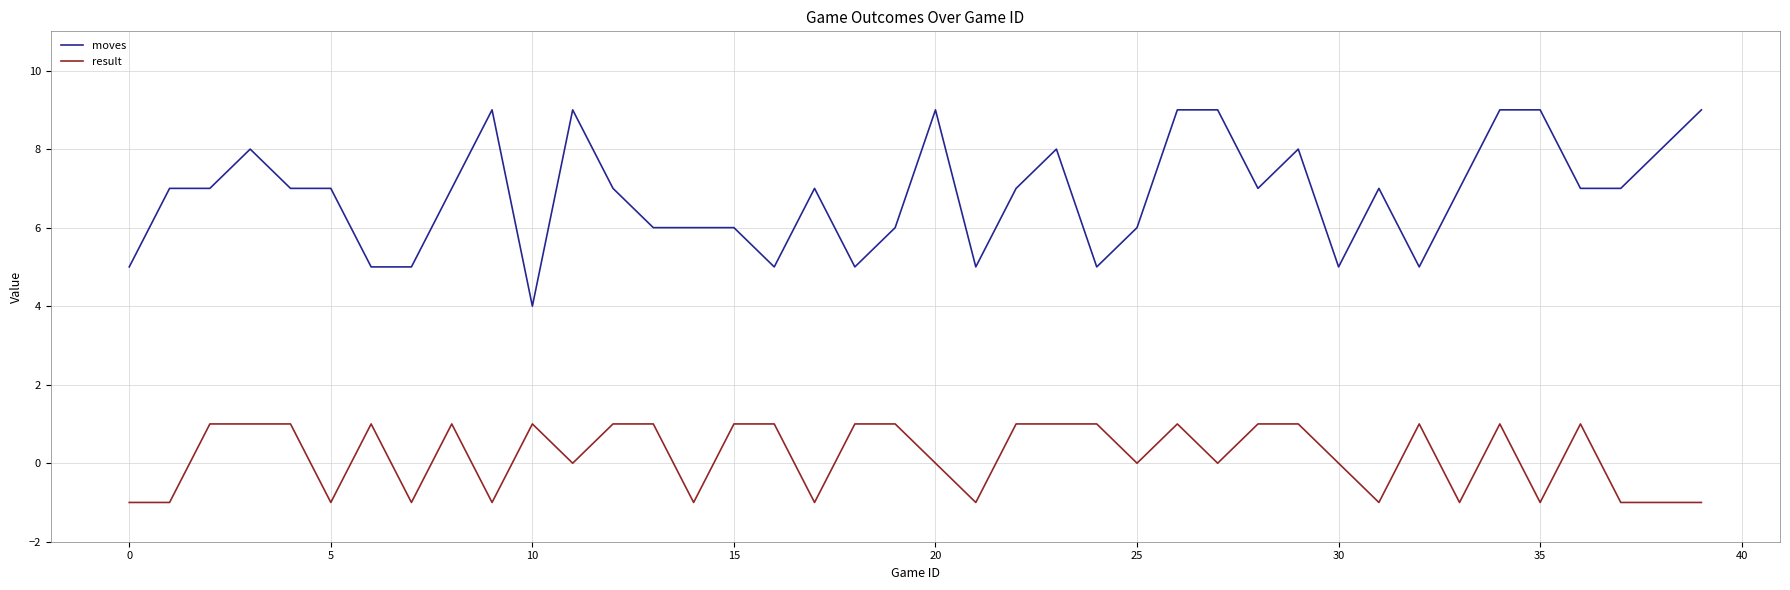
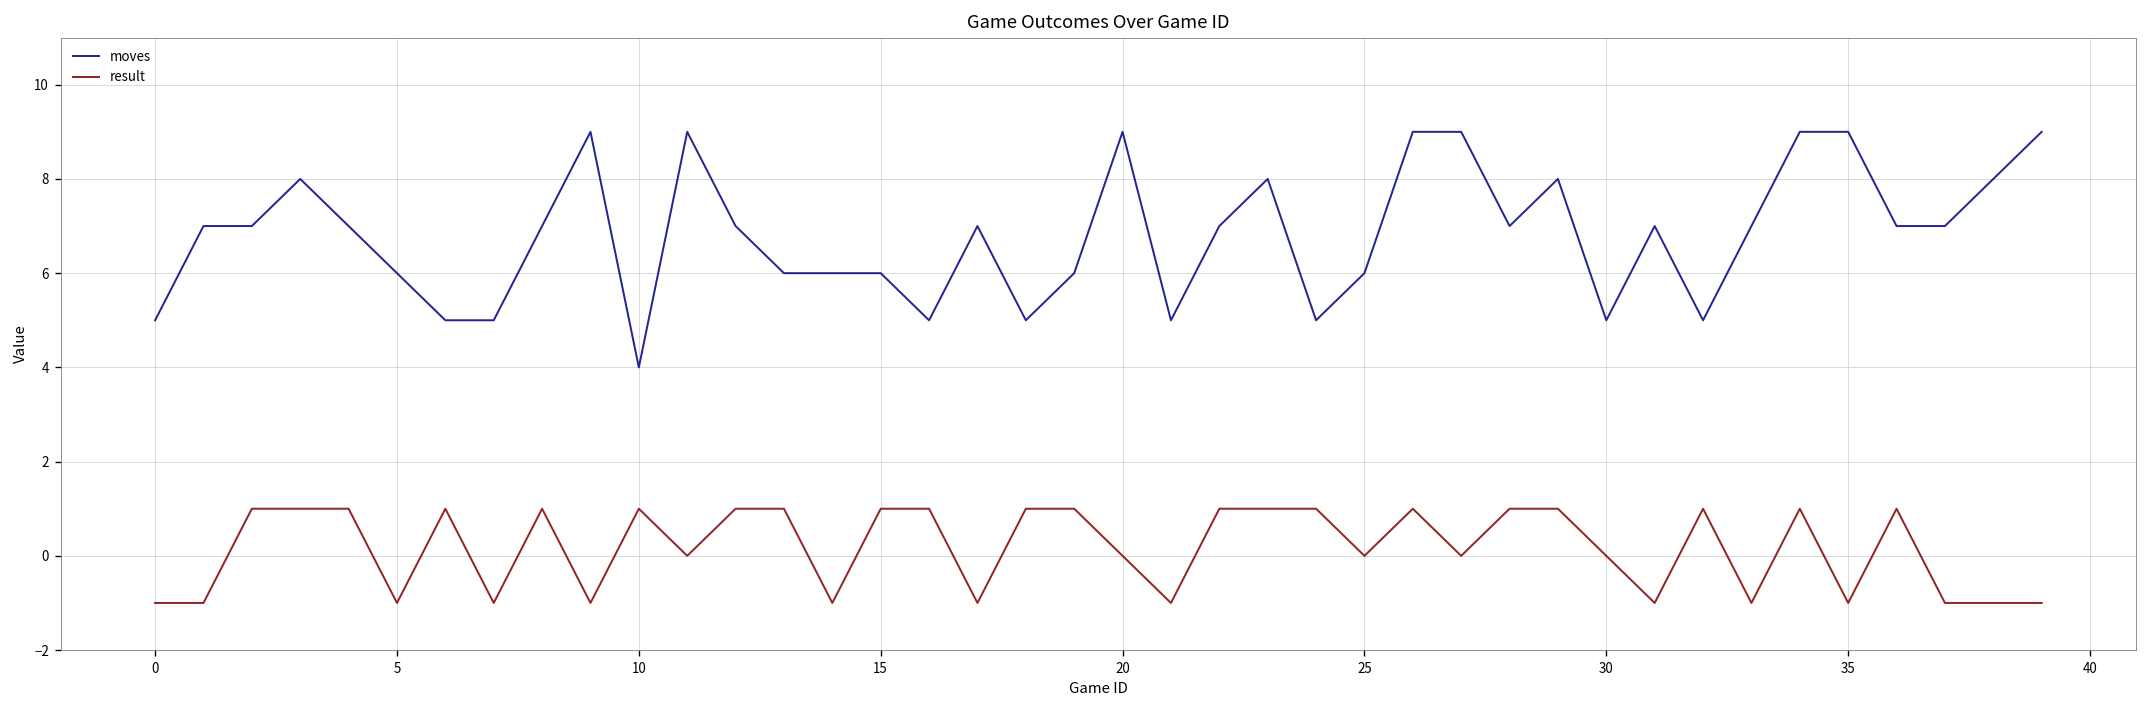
moves, 5: 7 -> 6
